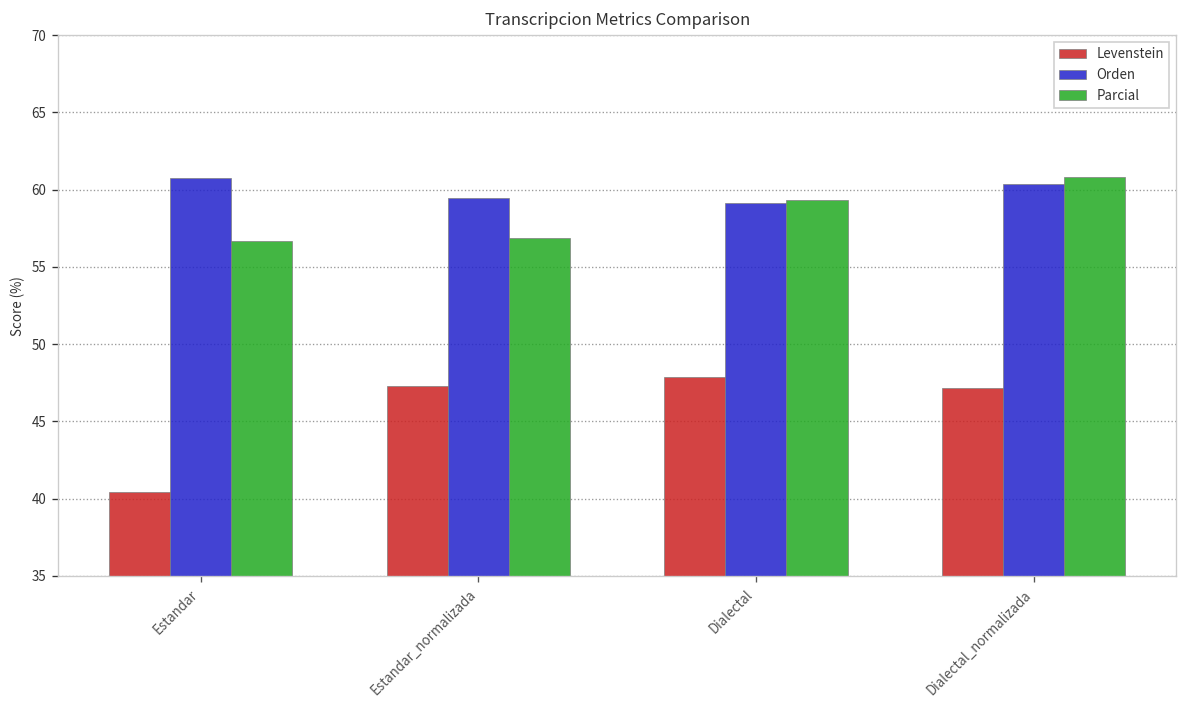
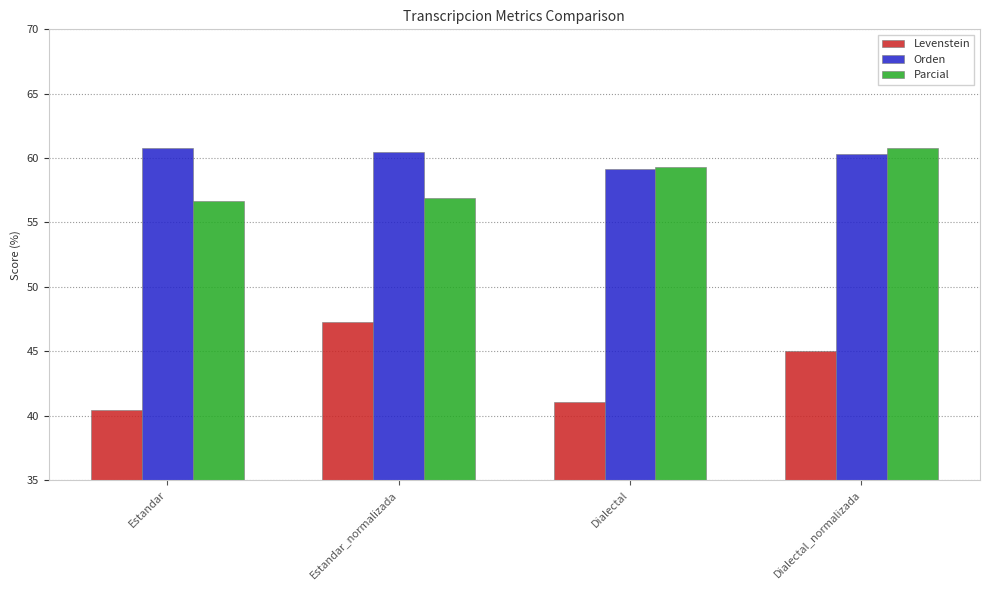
Orden, Estandar_normalizada: 59.4 -> 60.4
Levenstein, Dialectal: 47.8 -> 41.1
Levenstein, Dialectal_normalizada: 47.2 -> 45.0
